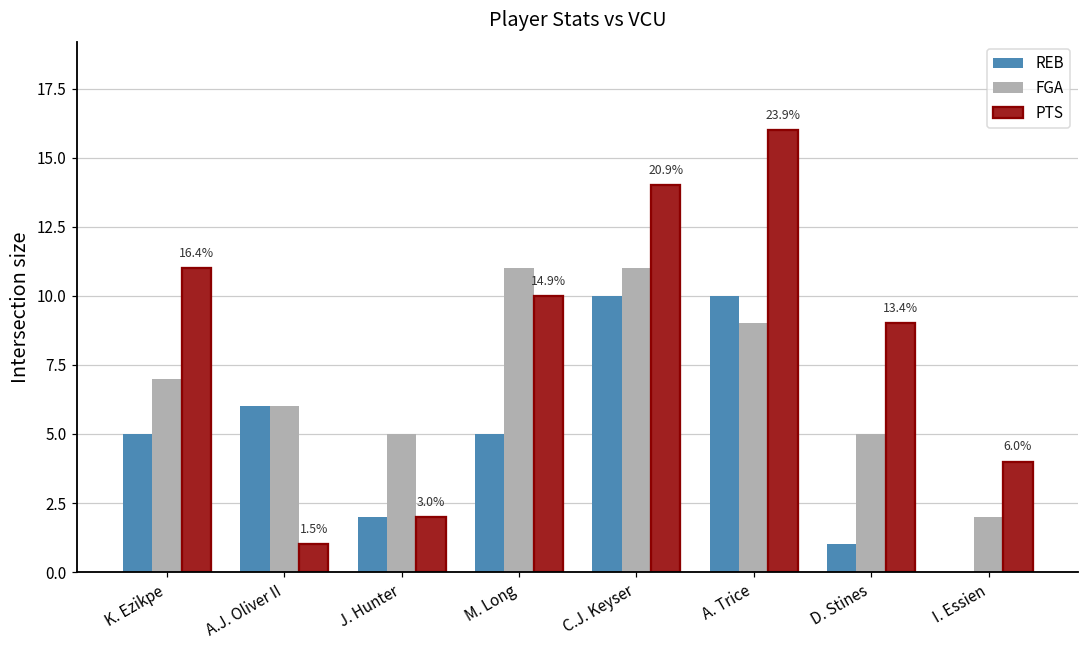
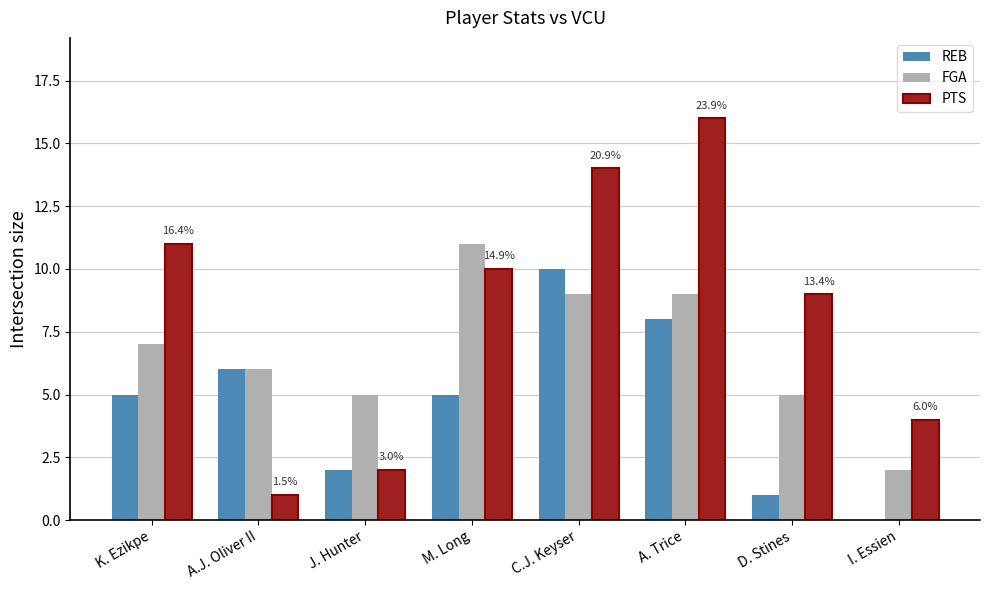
FGA, C.J. Keyser: 11 -> 9
REB, A. Trice: 10 -> 8
